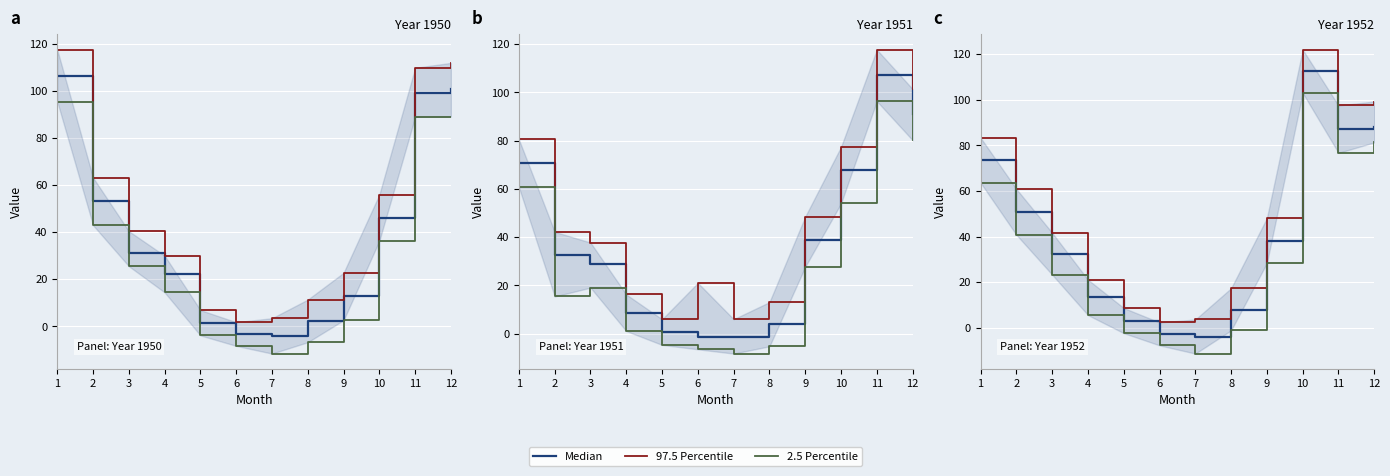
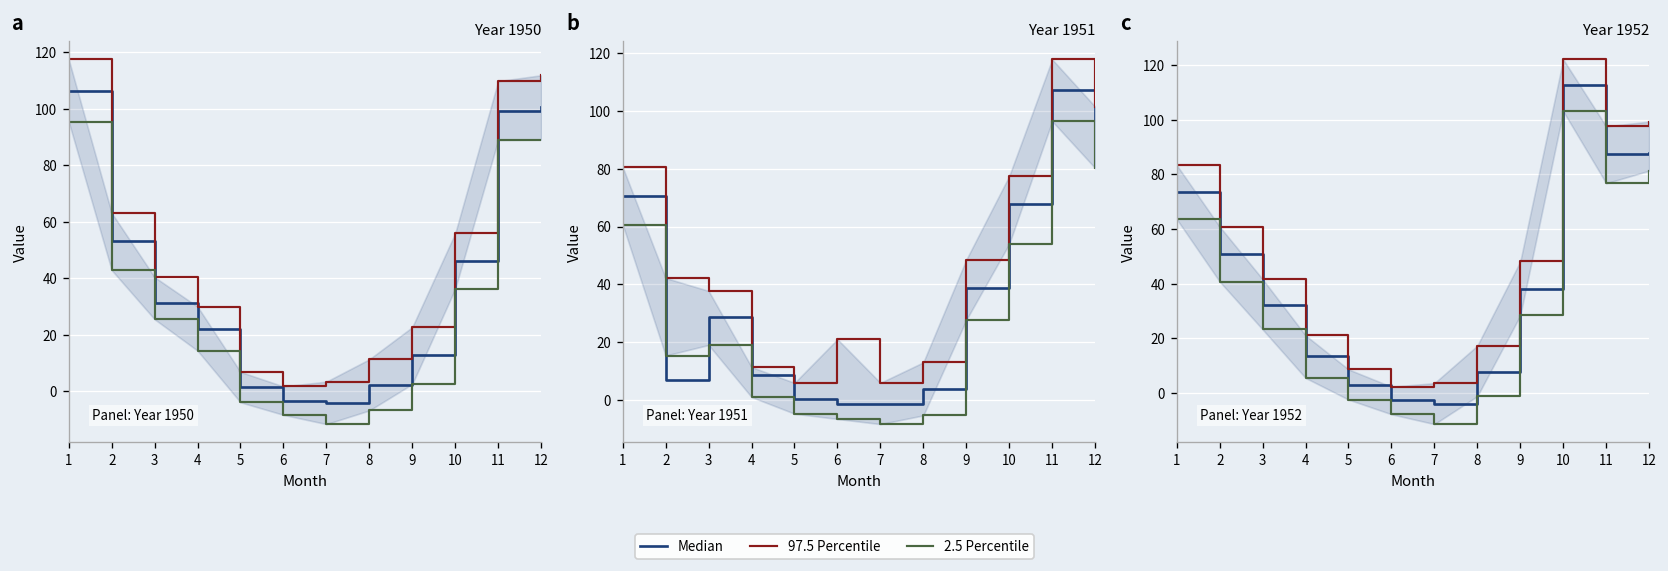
Year 1951, Median, 2: 32 -> 7
Year 1951, 97.5 Percentile, 4: 16 -> 11
